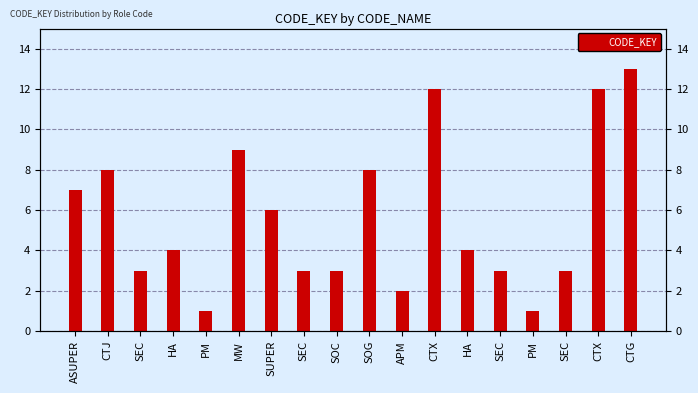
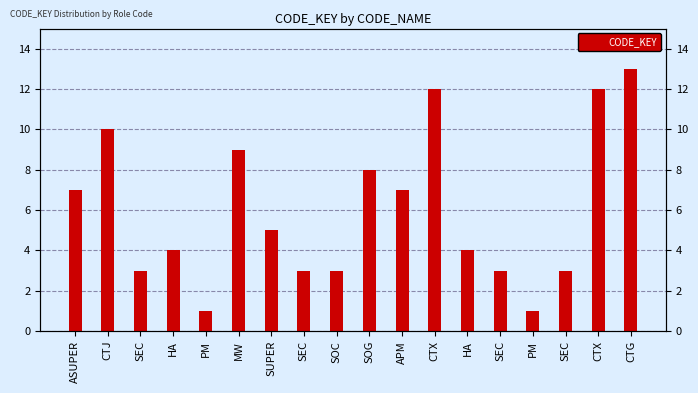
CTJ: 8 -> 10
SUPER: 6 -> 5
APM: 2 -> 7
